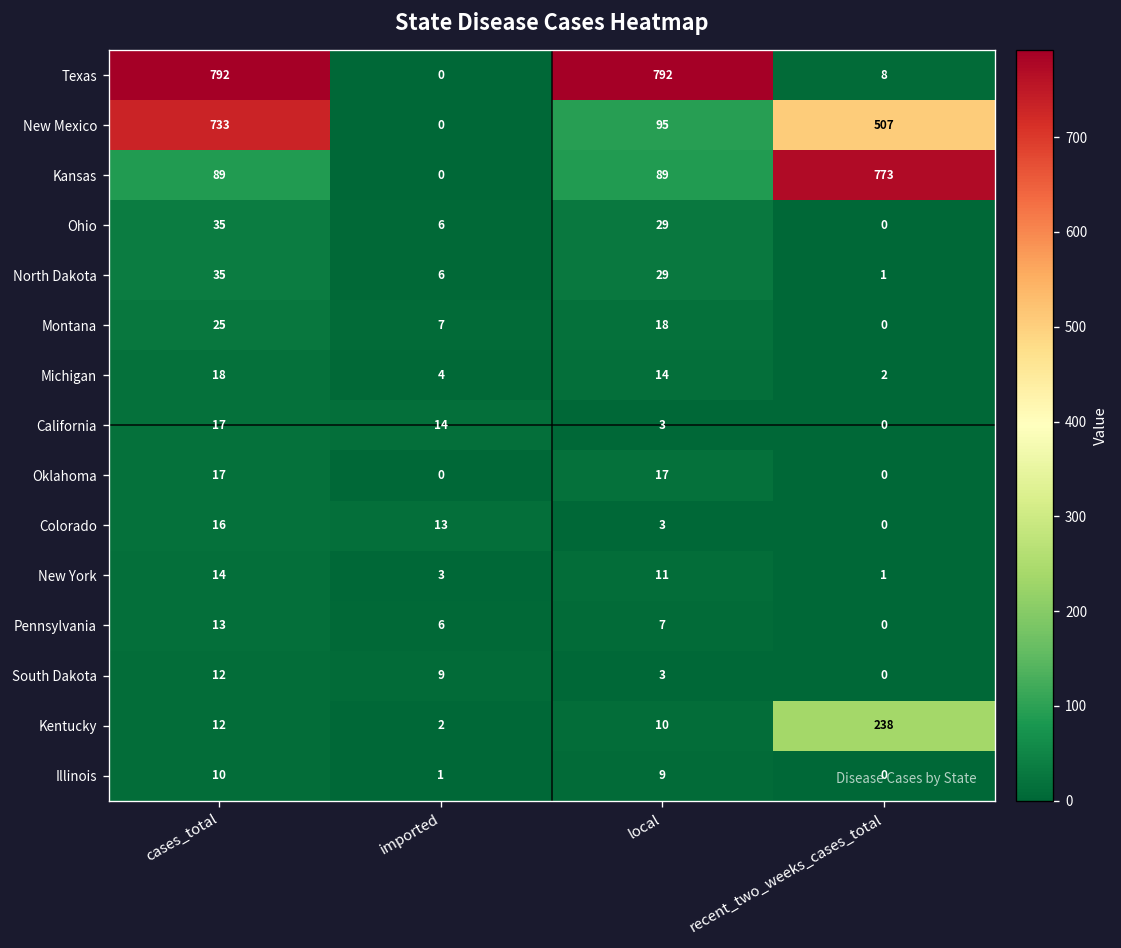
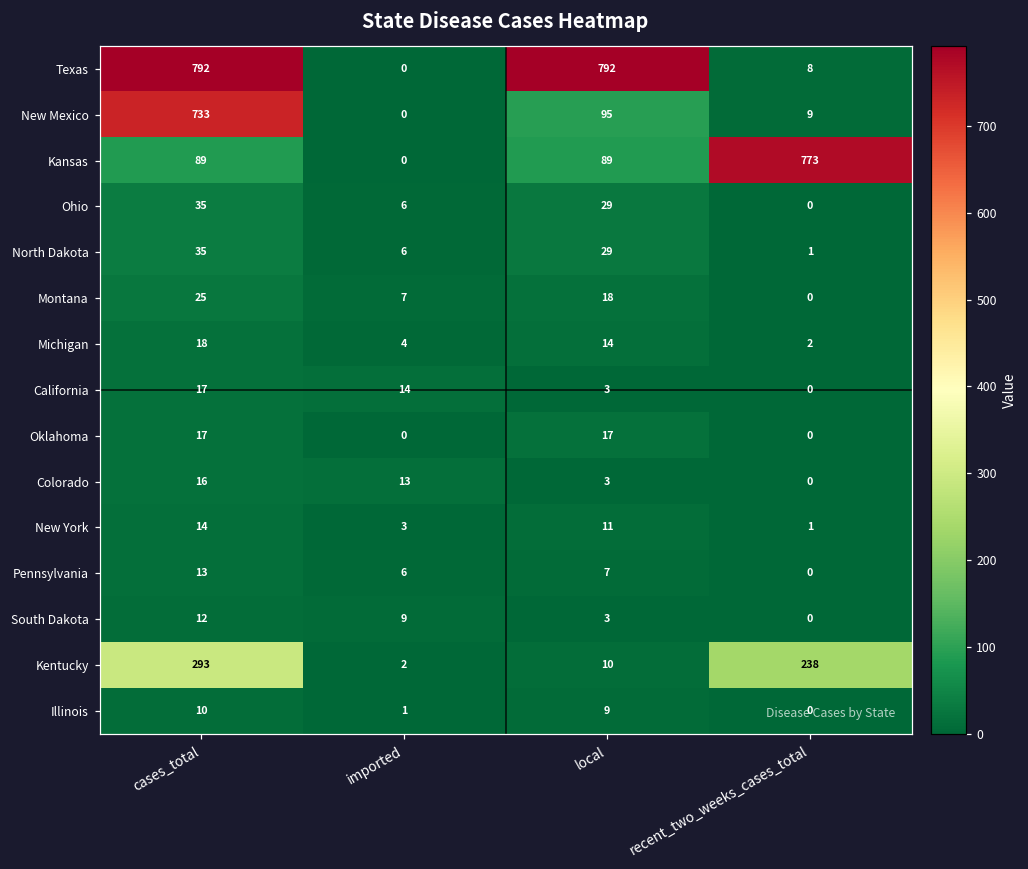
New Mexico, recent_two_weeks_cases_total: 507 -> 9
Kentucky, cases_total: 12 -> 293
